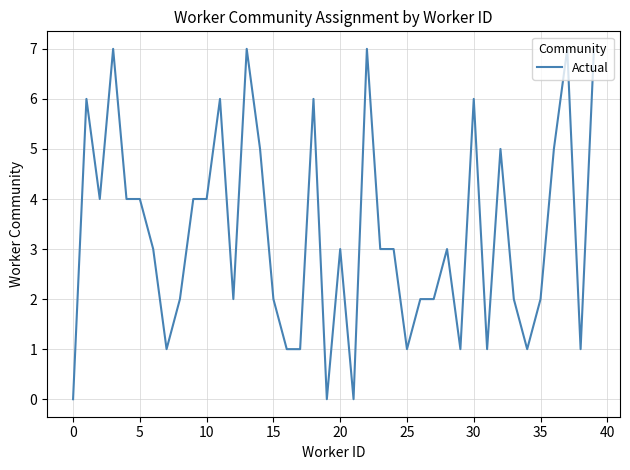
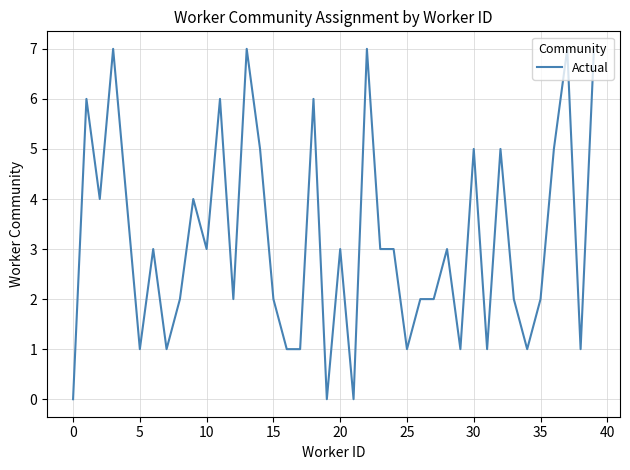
5: 4 -> 1
10: 4 -> 3
30: 6 -> 5
